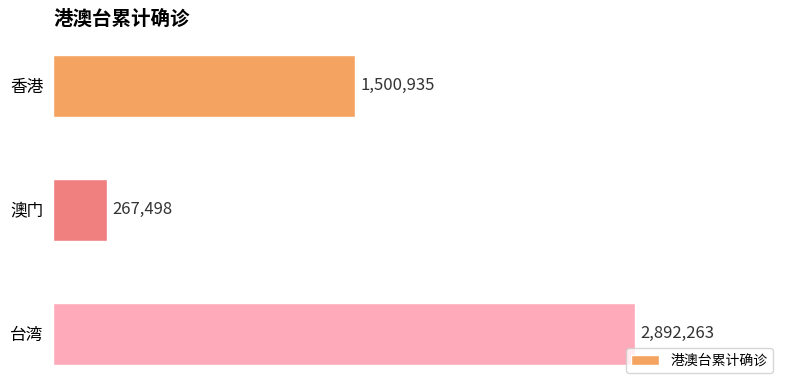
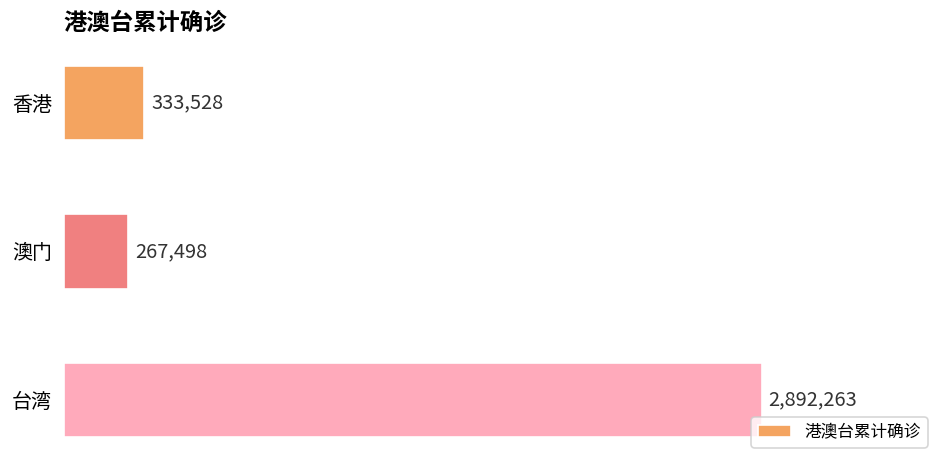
香港: 1,500,935 -> 333,528
